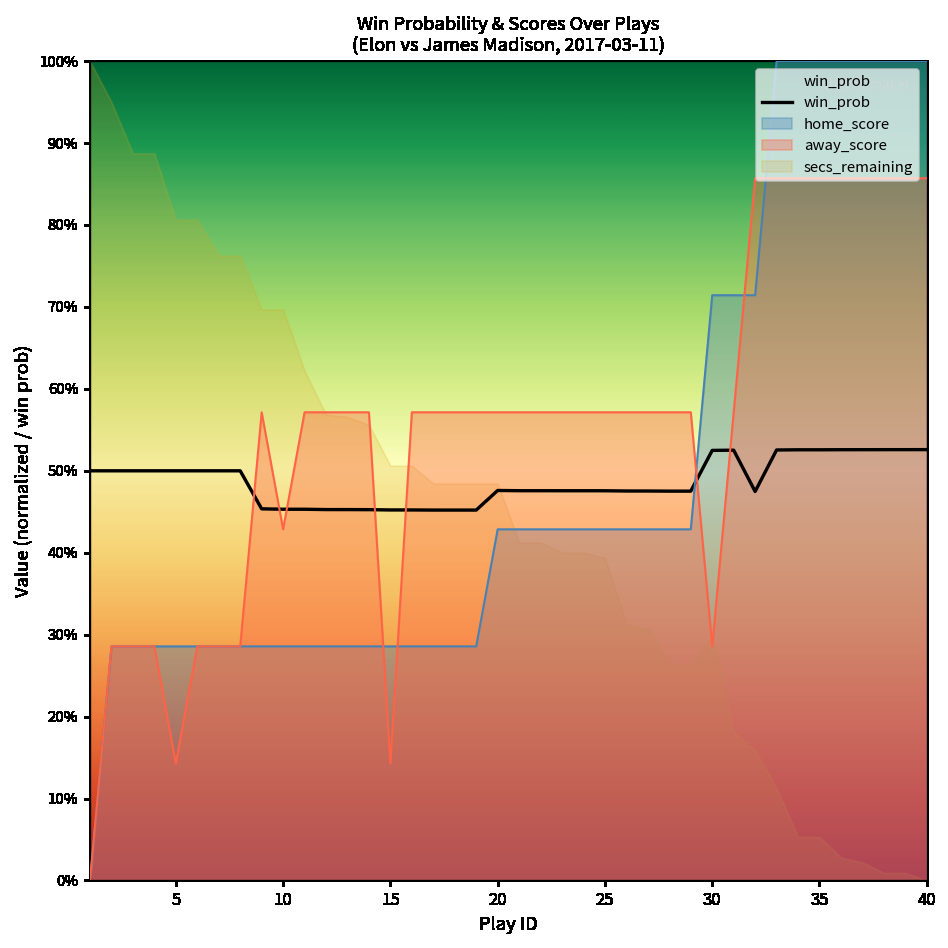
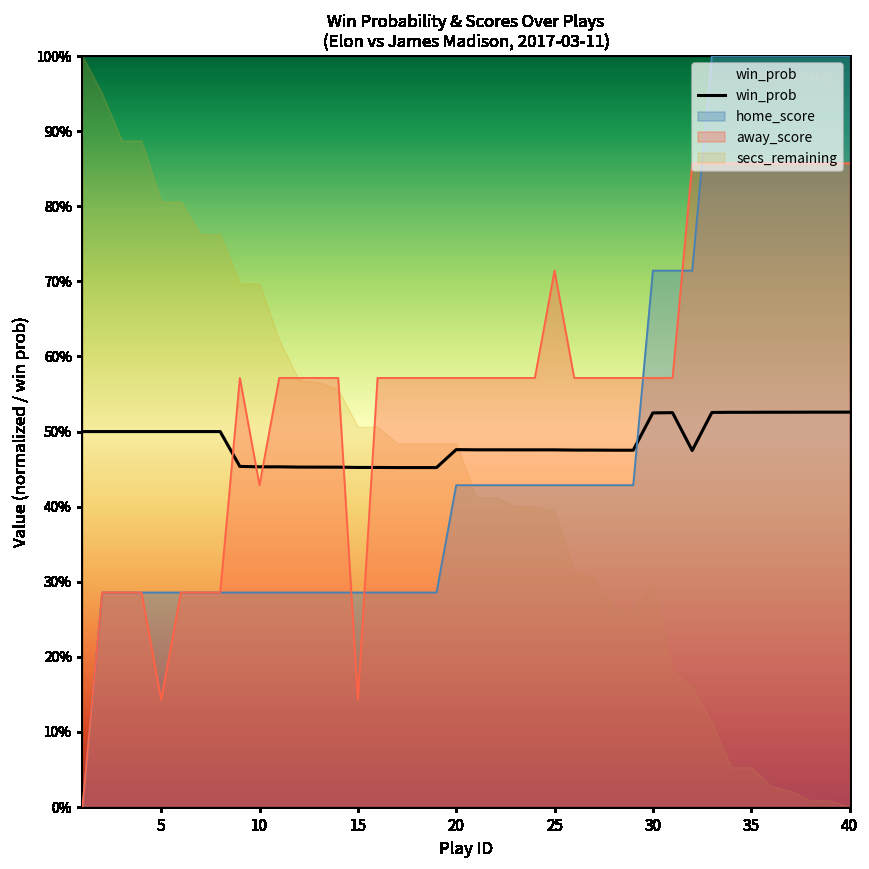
away_score, 25: 57% -> 71%
away_score, 30: 29% -> 57%
